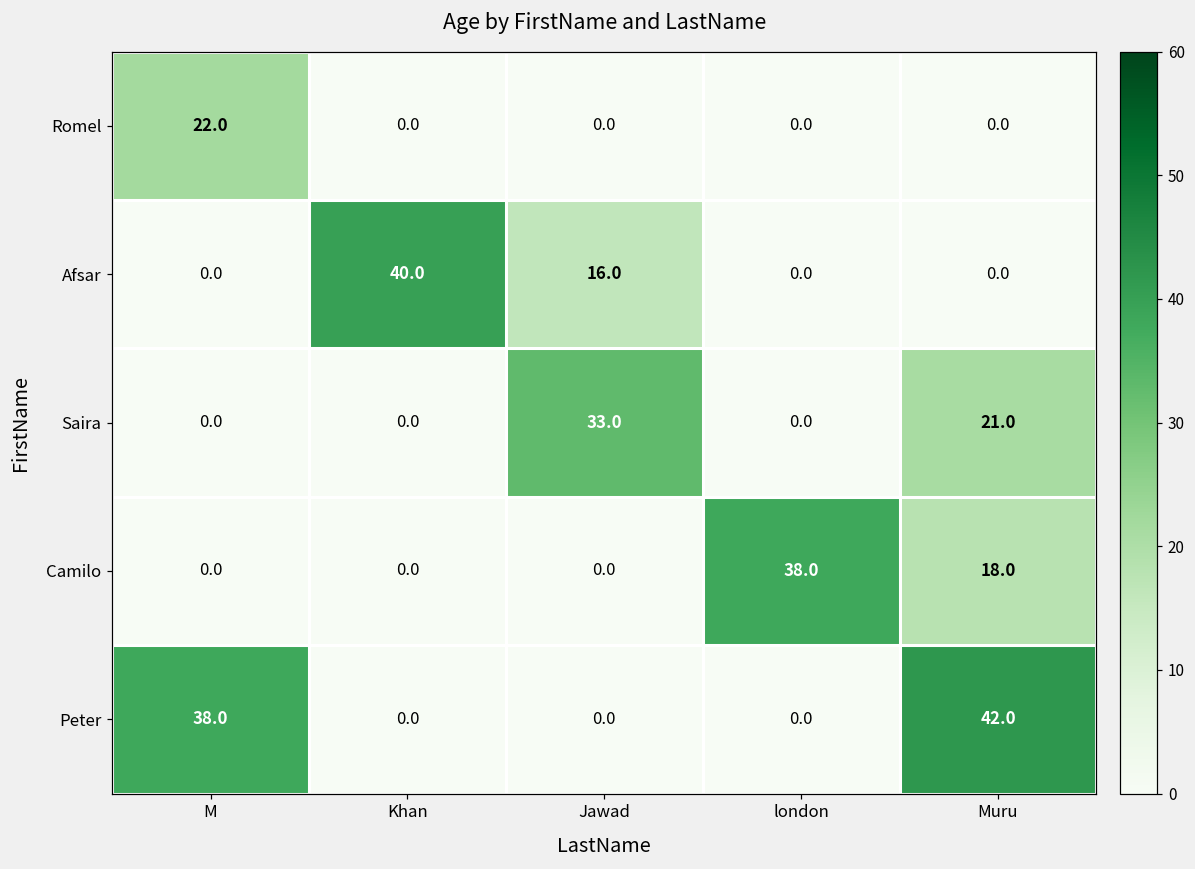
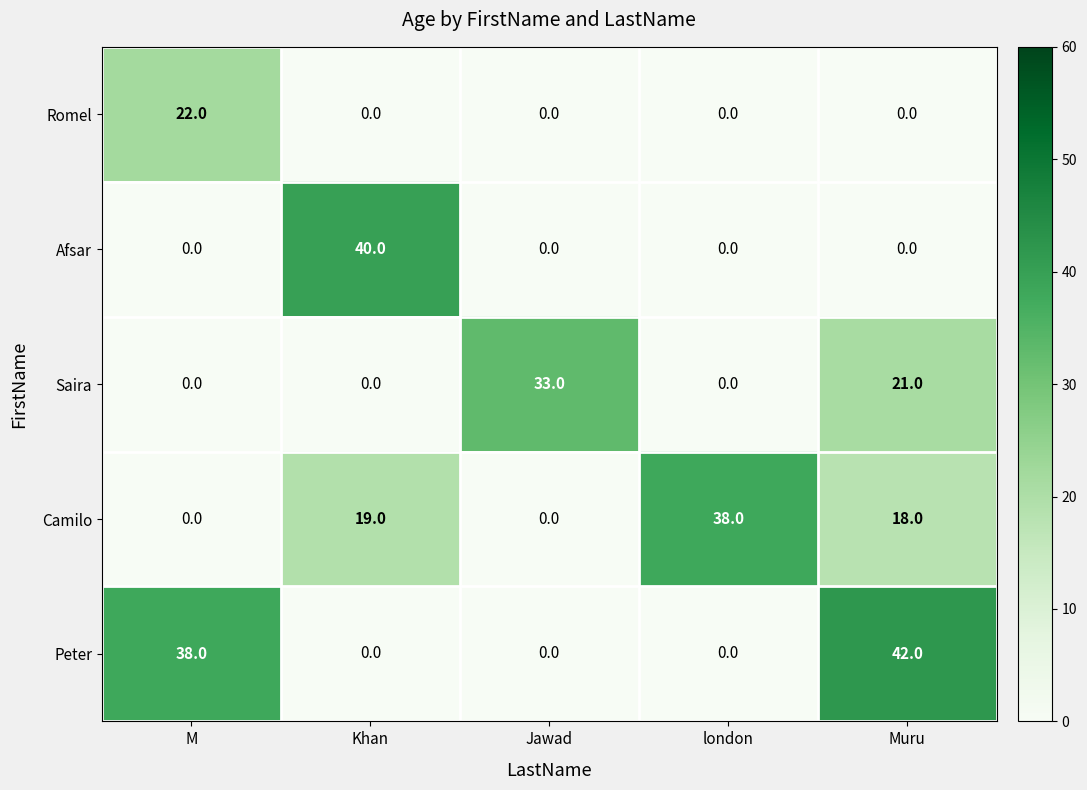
Afsar, Jawad: 16.0 -> 0.0
Camilo, Khan: 0.0 -> 19.0
